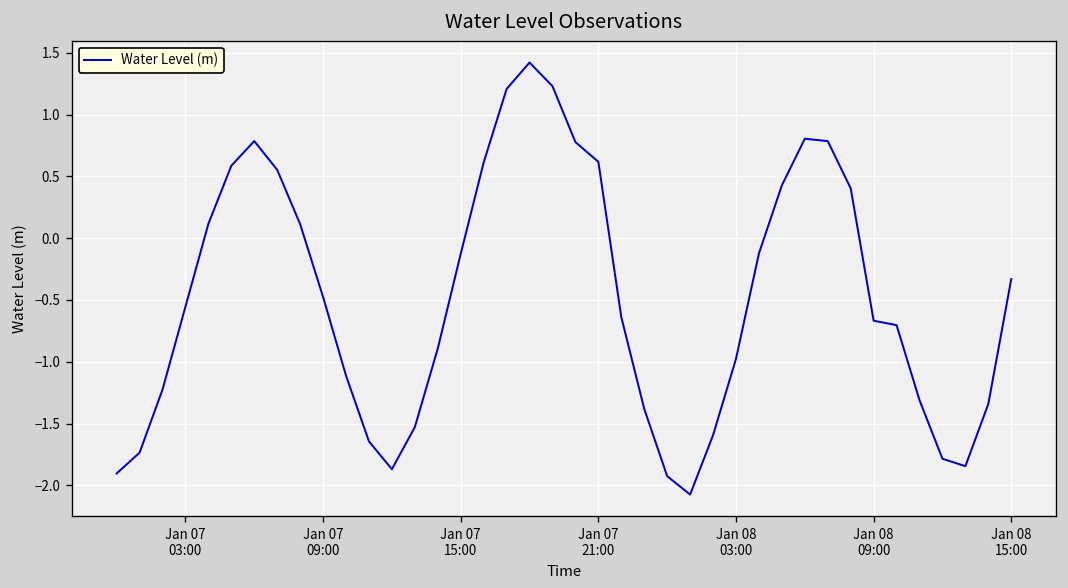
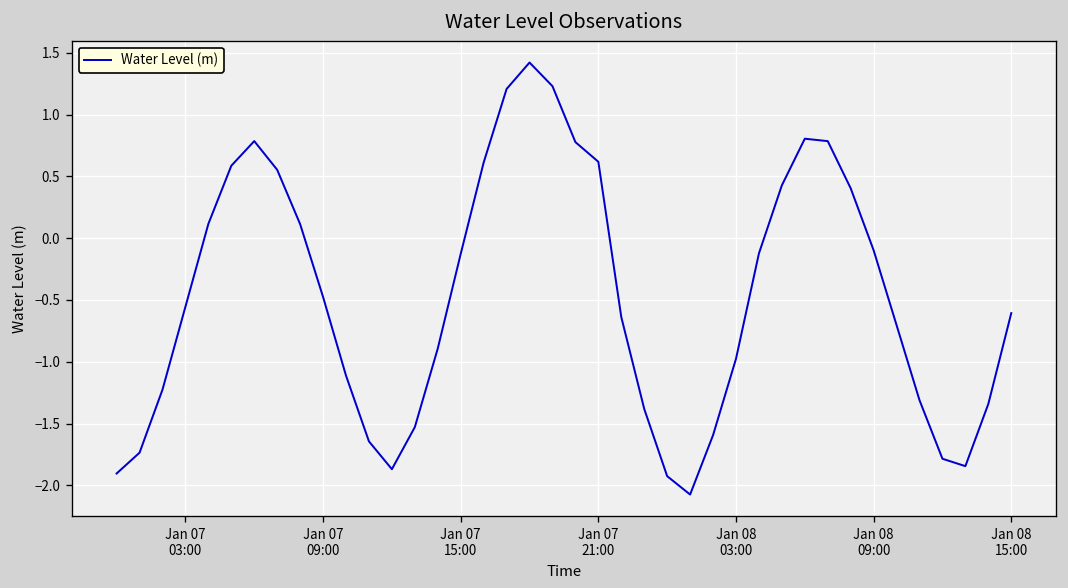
Jan 08 09:00: -0.67 -> -0.10
Jan 08 15:00: -0.33 -> -0.61
